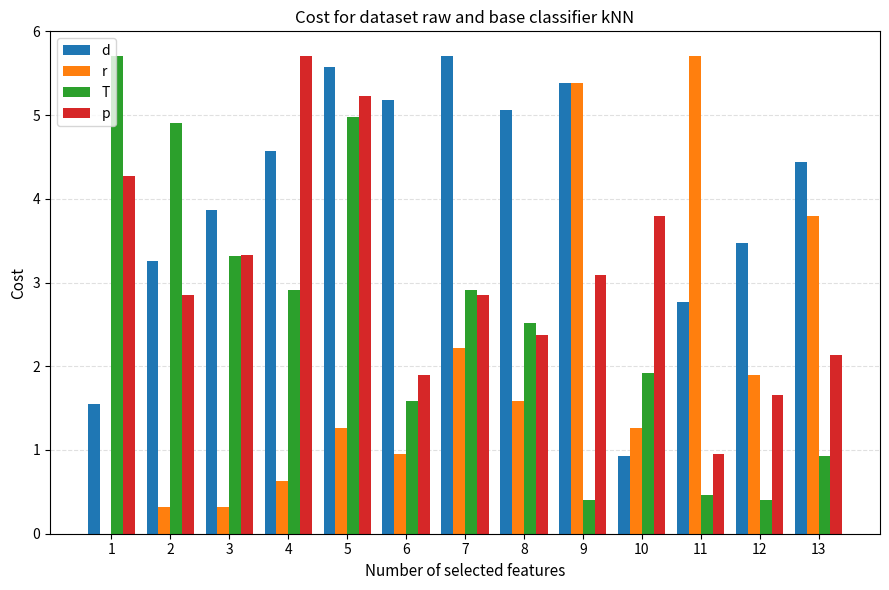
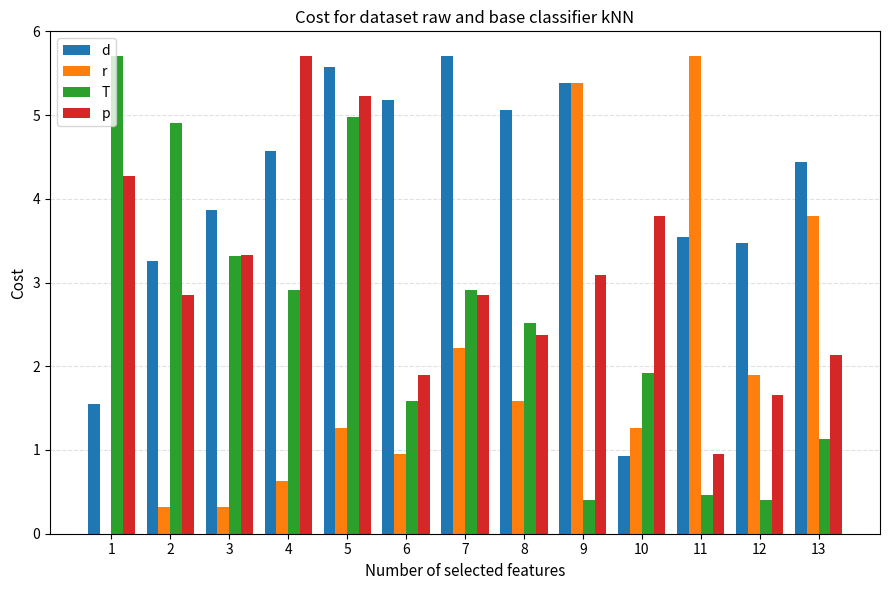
d, 11: 2.8 -> 3.5
T, 13: 0.9 -> 1.1
